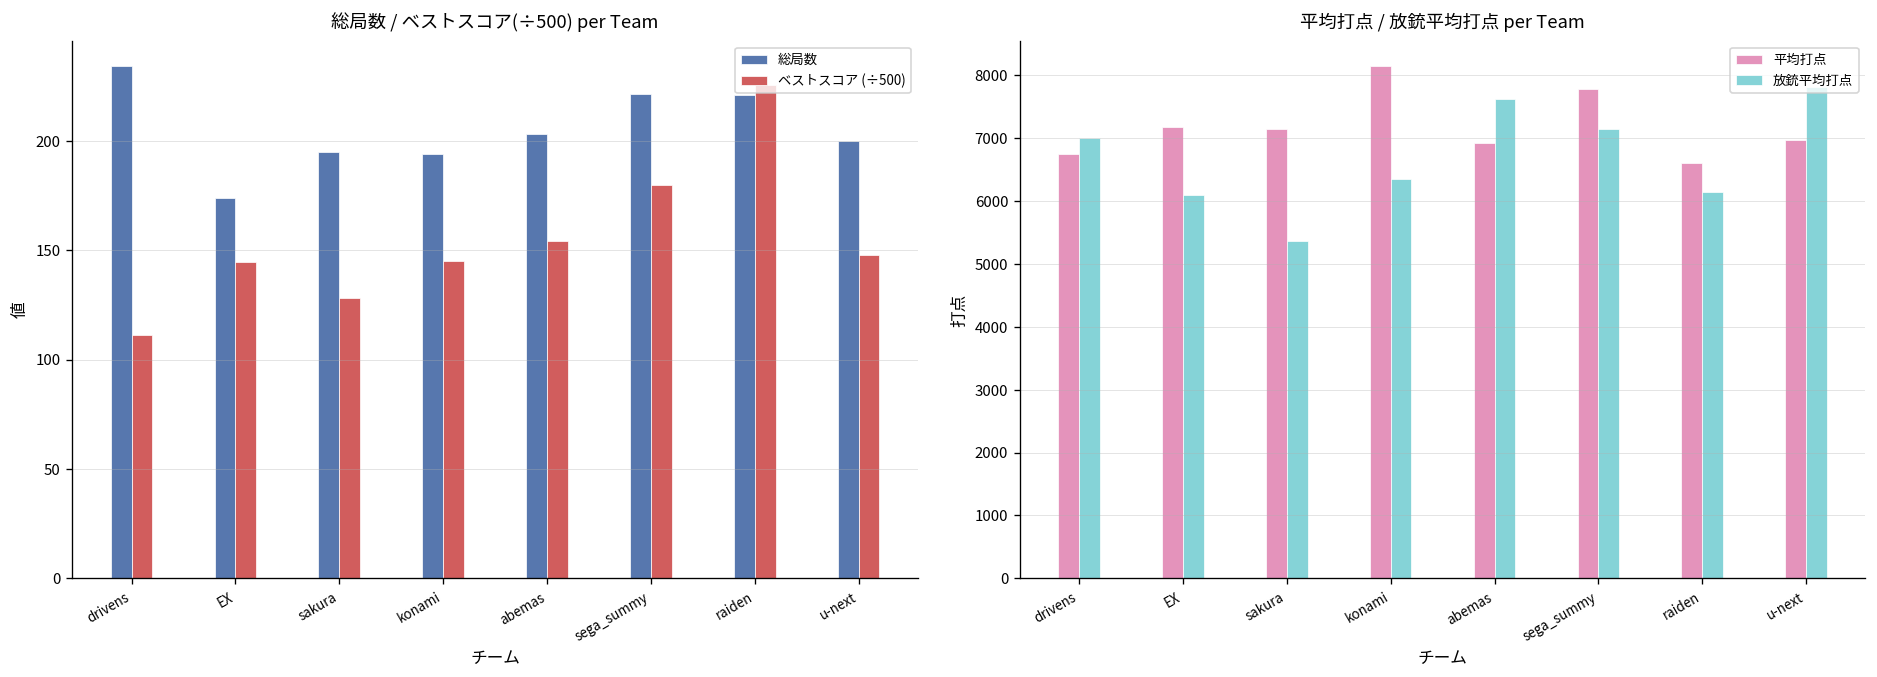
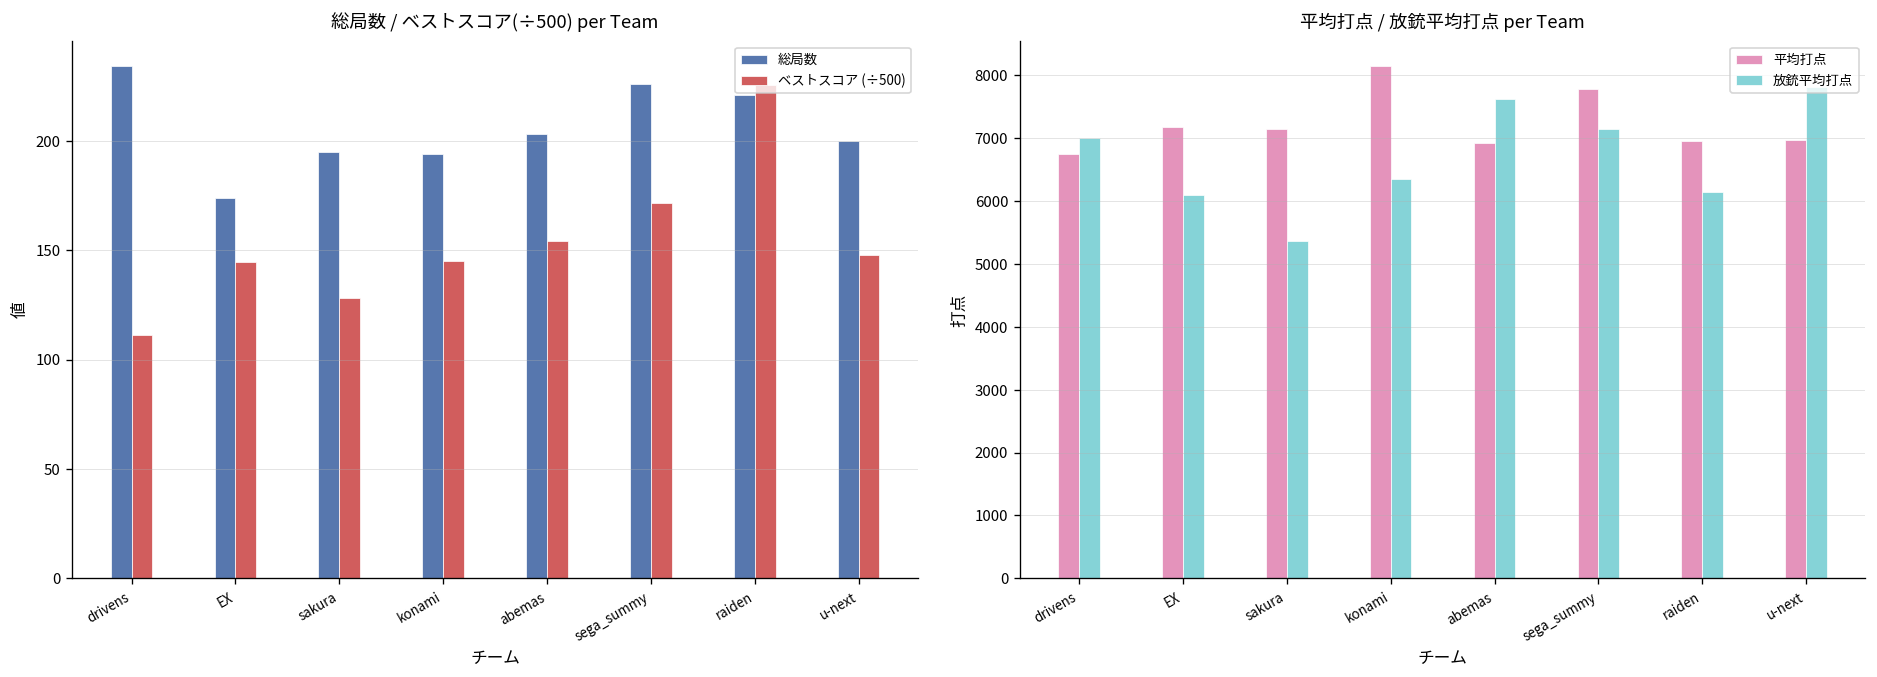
総局数 / ベストスコア(÷500) per Team, 総局数, sega_summy: 221 -> 226
総局数 / ベストスコア(÷500) per Team, ベストスコア (÷500), sega_summy: 180 -> 172
平均打点 / 放銃平均打点 per Team, 平均打点, raiden: 6600 -> 7000
